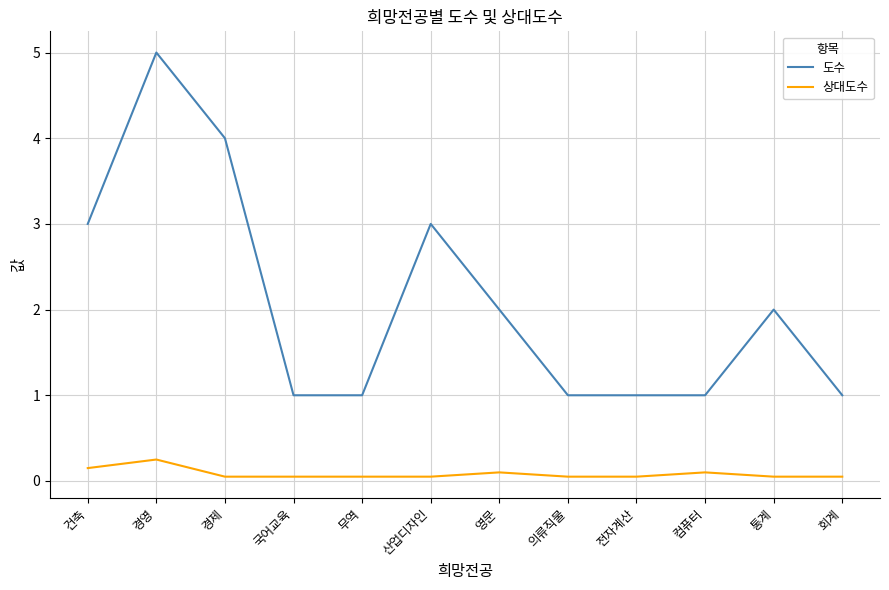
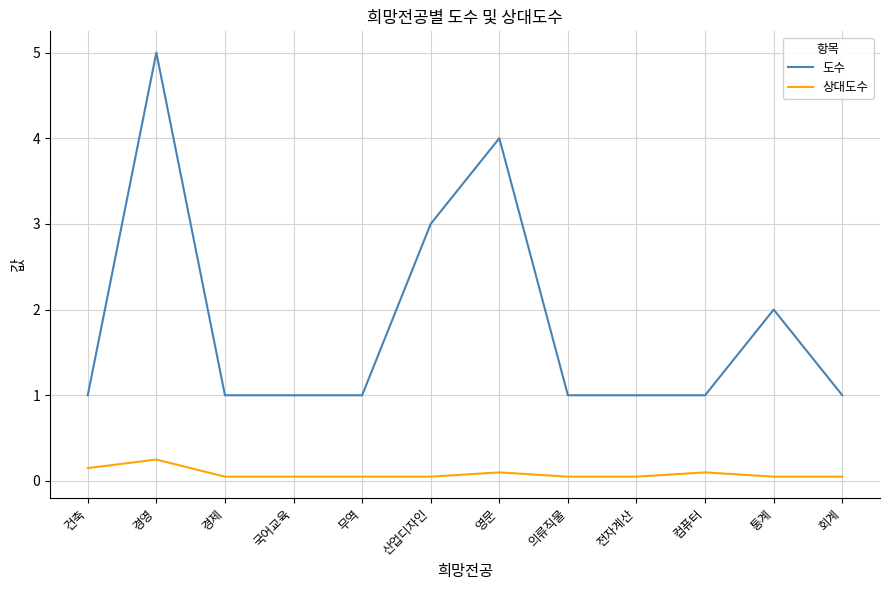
도수, 건축: 3 -> 1
도수, 경제: 4 -> 1
도수, 영문: 2 -> 4
